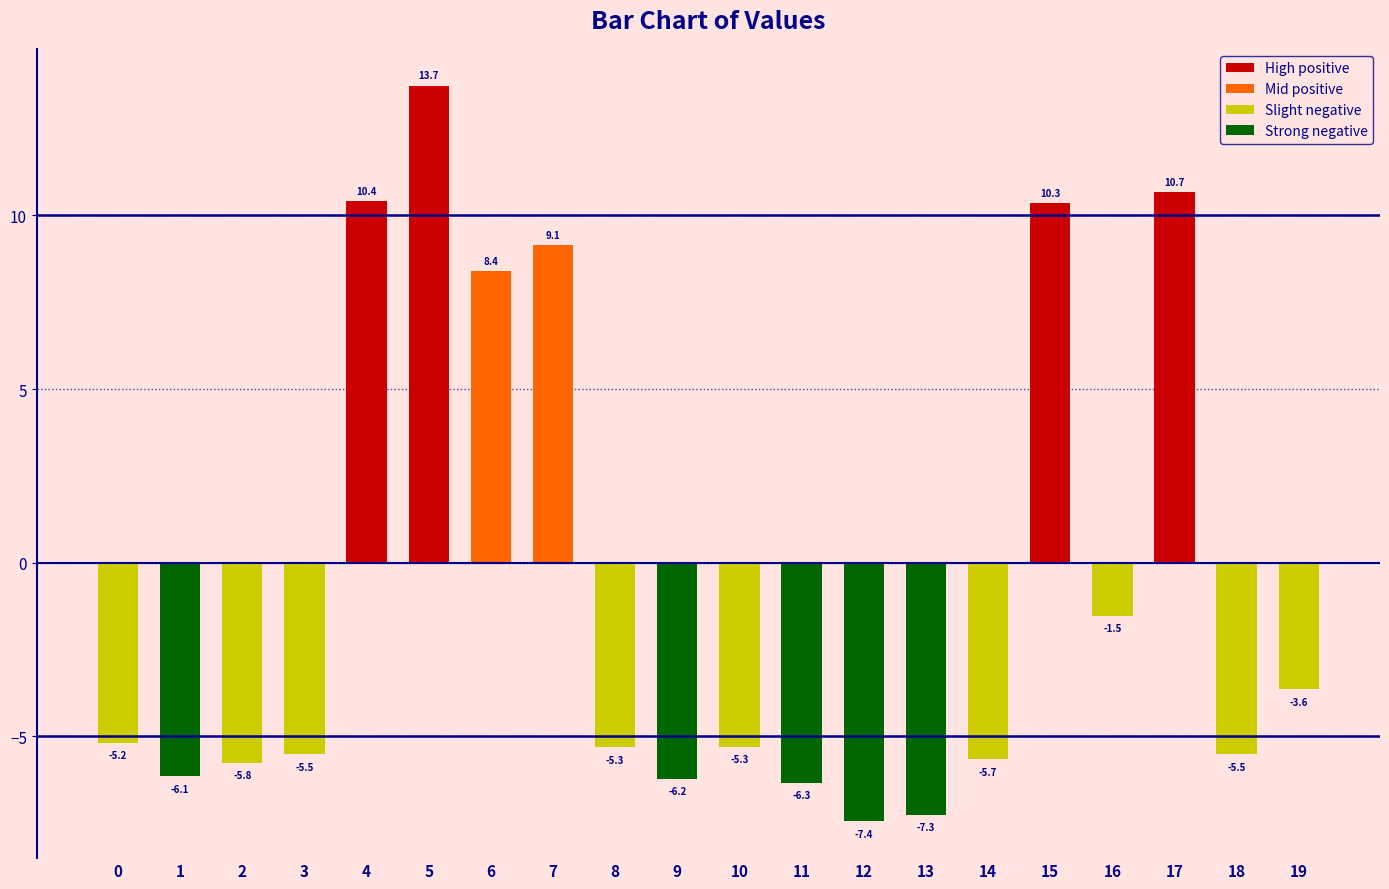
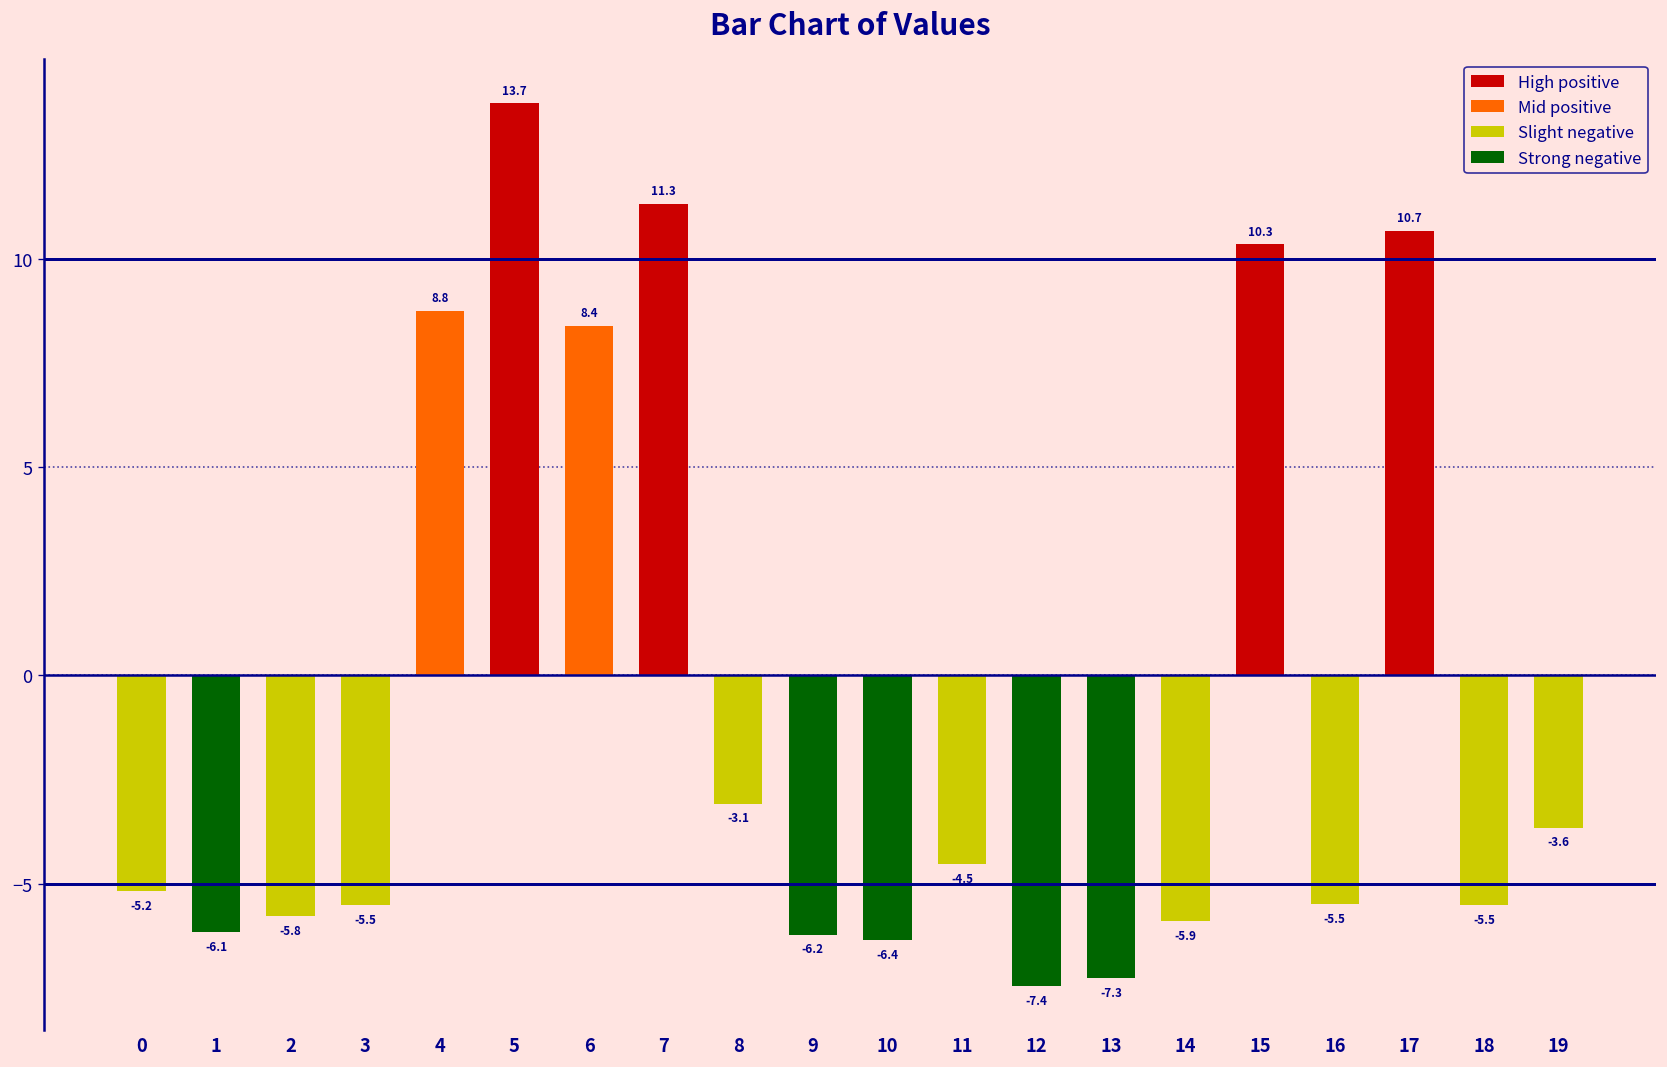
4: 10.4 -> 8.8
7: 9.1 -> 11.3
8: -5.3 -> -3.1
10: -5.3 -> -6.4
11: -6.3 -> -4.5
14: -5.7 -> -5.9
16: -1.5 -> -5.5
